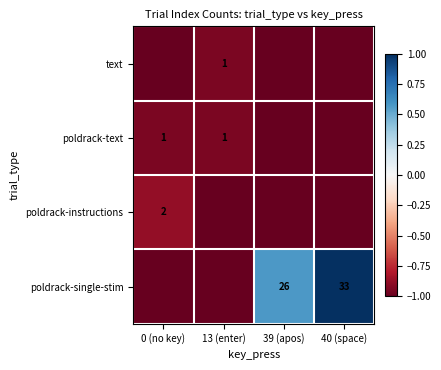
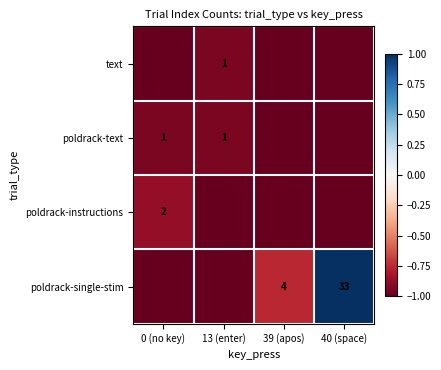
poldrack-single-stim, 39 (apos): 26 -> 4
